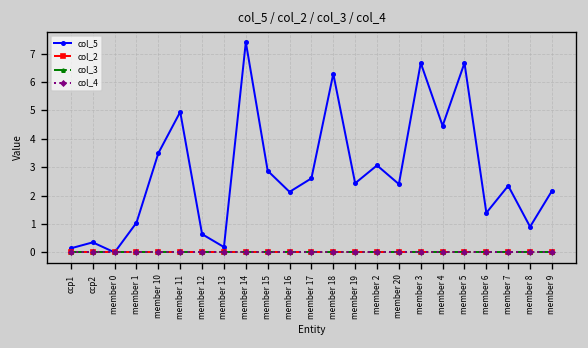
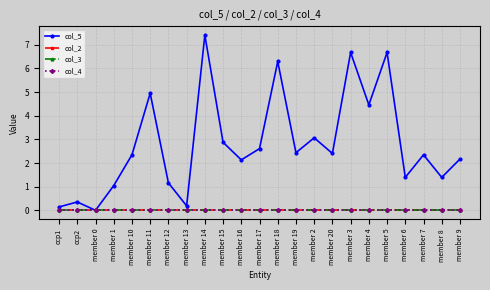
col_5, member 10: 3.5 -> 2.3
col_5, member 12: 0.6 -> 1.2
col_5, member 8: 0.9 -> 1.4
